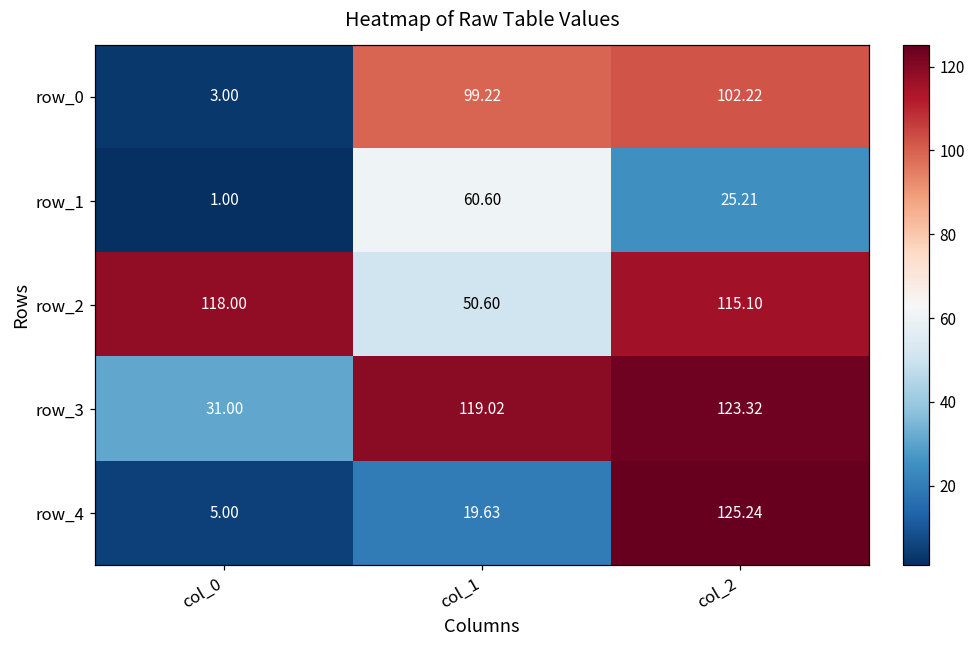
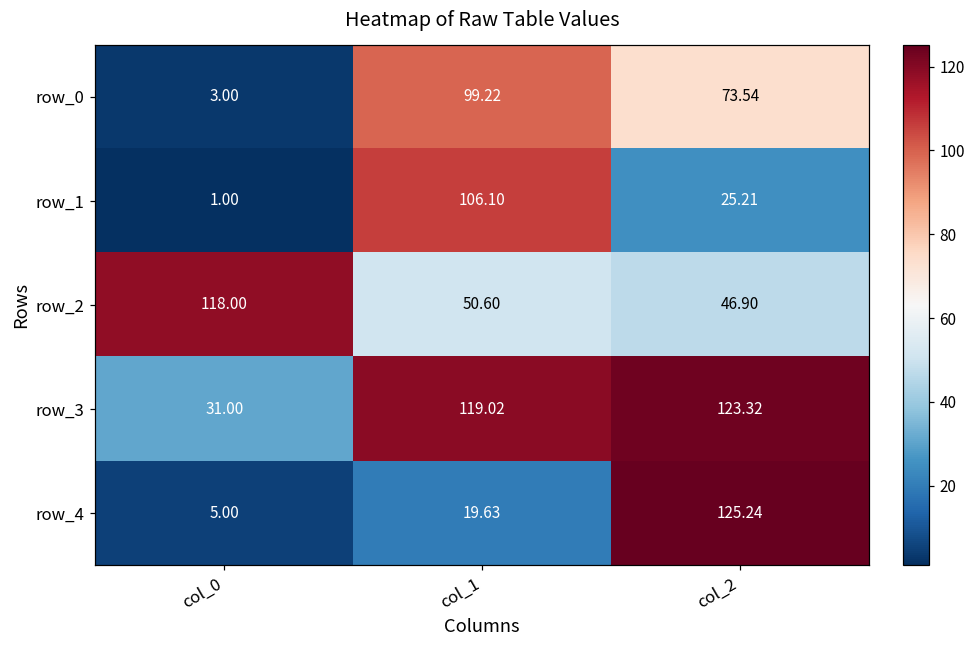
row_0, col_2: 102.22 -> 73.54
row_1, col_1: 60.60 -> 106.10
row_2, col_2: 115.10 -> 46.90
